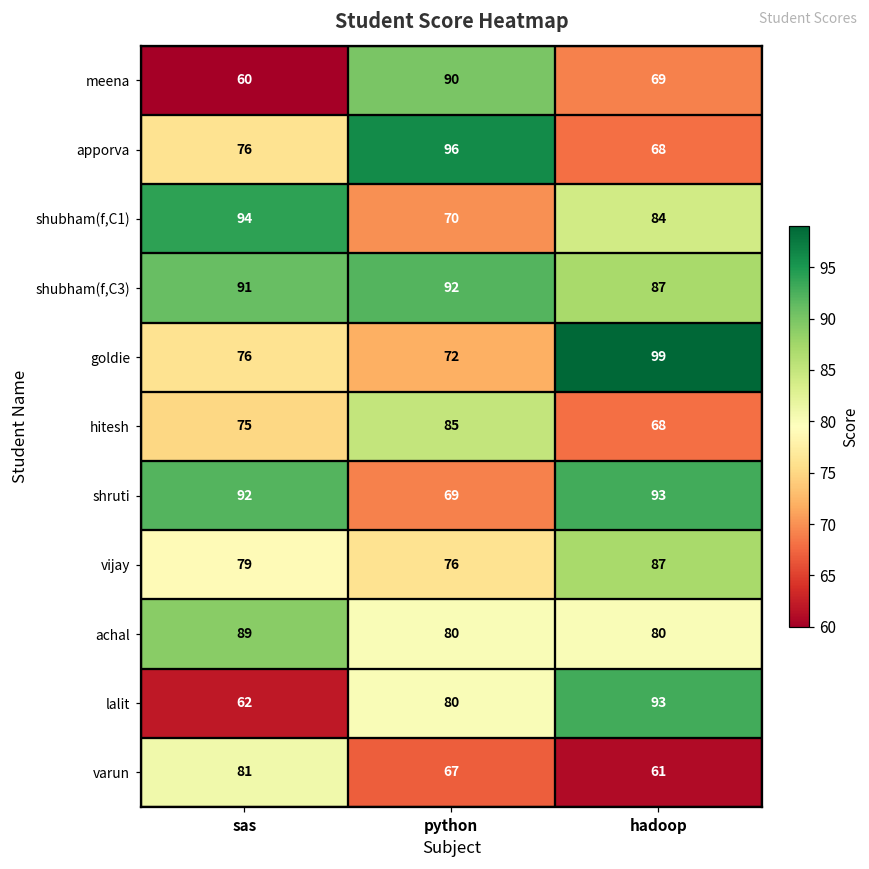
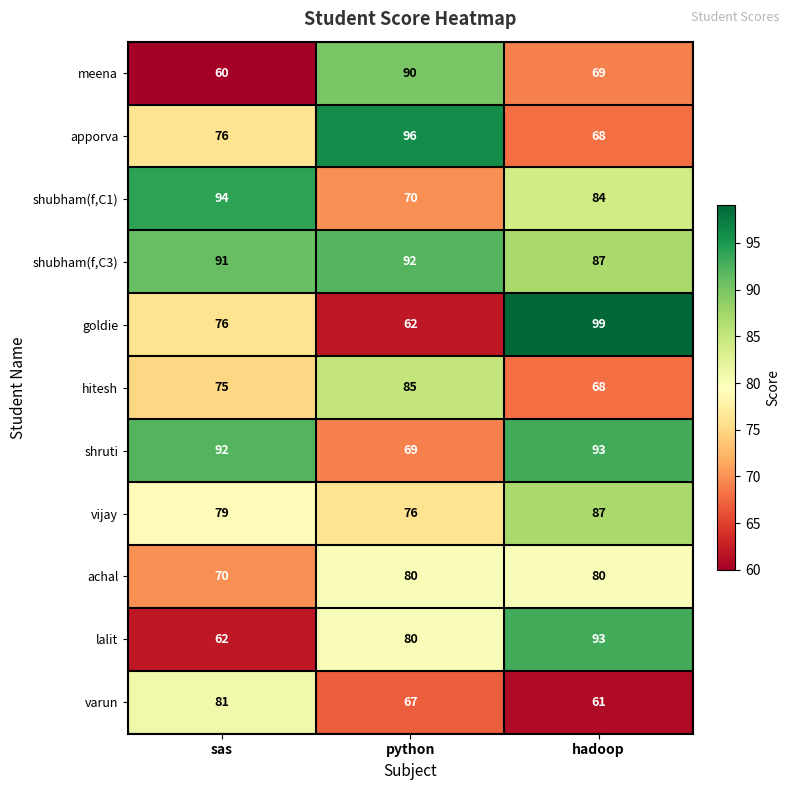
goldie, python: 72 -> 62
achal, sas: 89 -> 70
